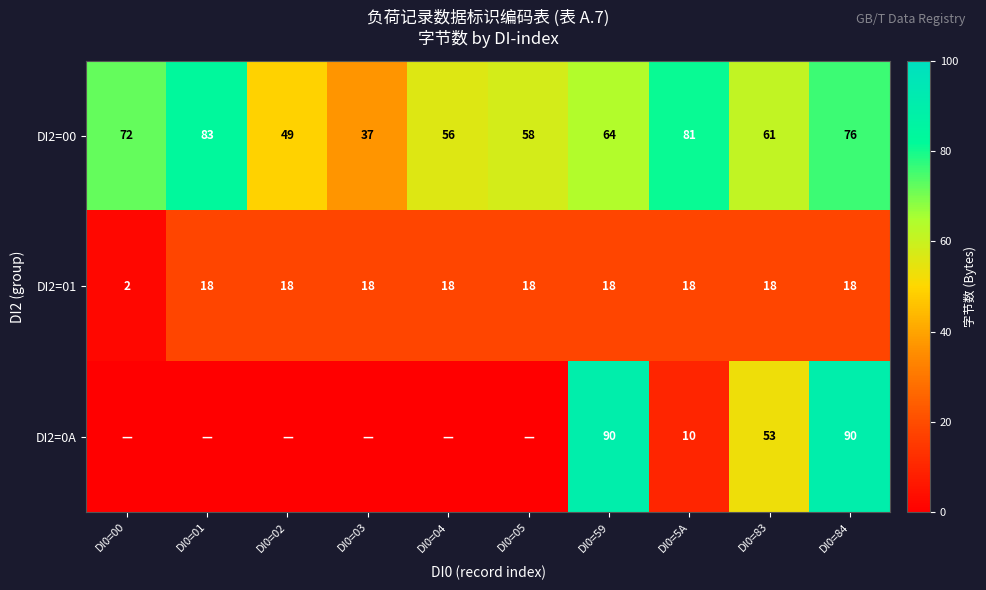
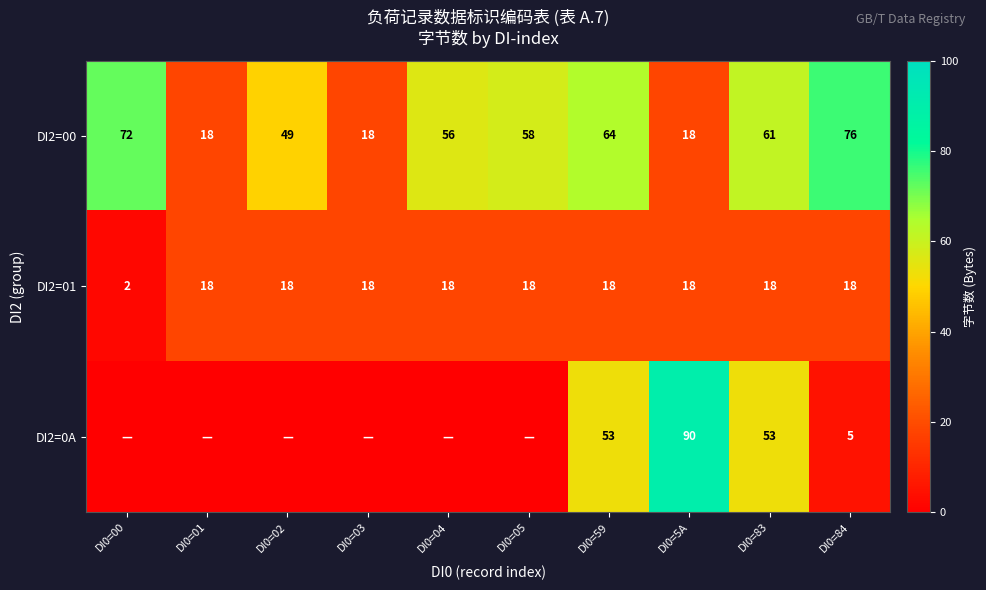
DI2=00, DI0=01: 83 -> 18
DI2=00, DI0=03: 37 -> 18
DI2=00, DI0=5A: 81 -> 18
DI2=0A, DI0=59: 90 -> 53
DI2=0A, DI0=5A: 10 -> 90
DI2=0A, DI0=84: 90 -> 5
